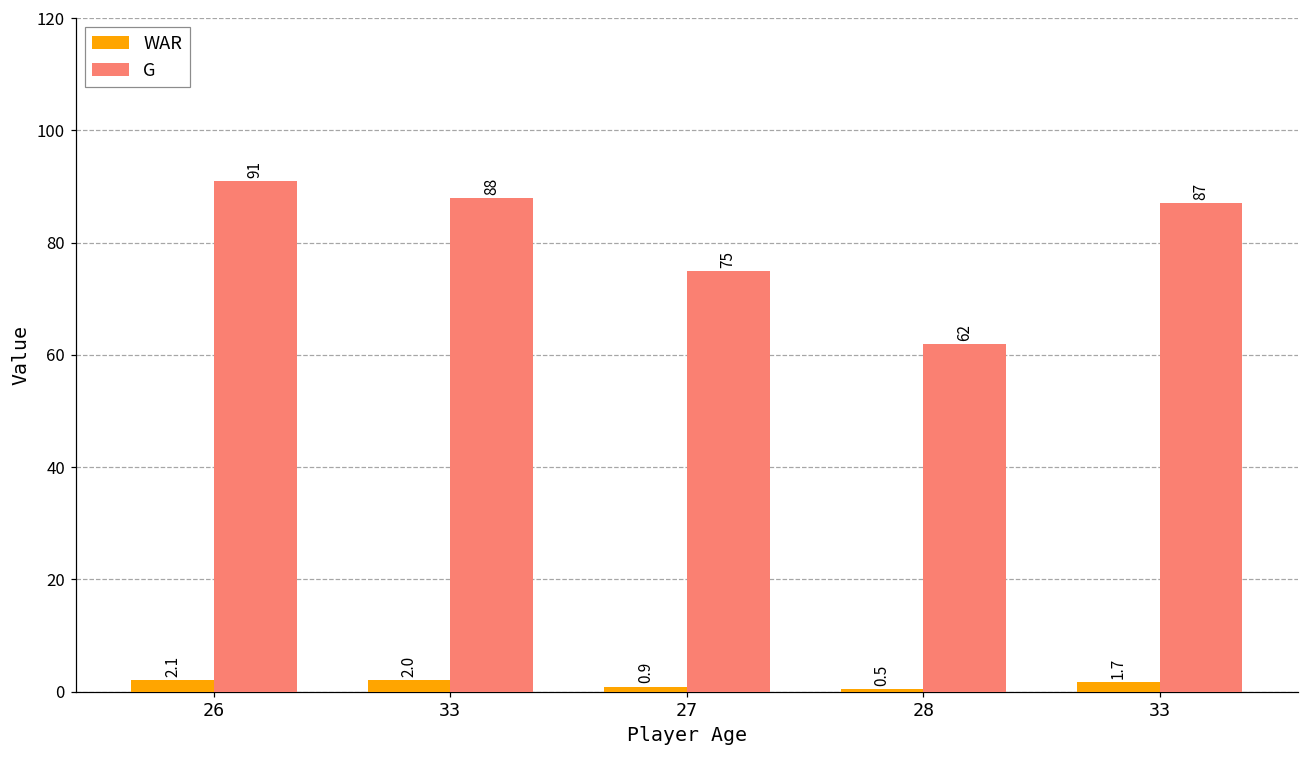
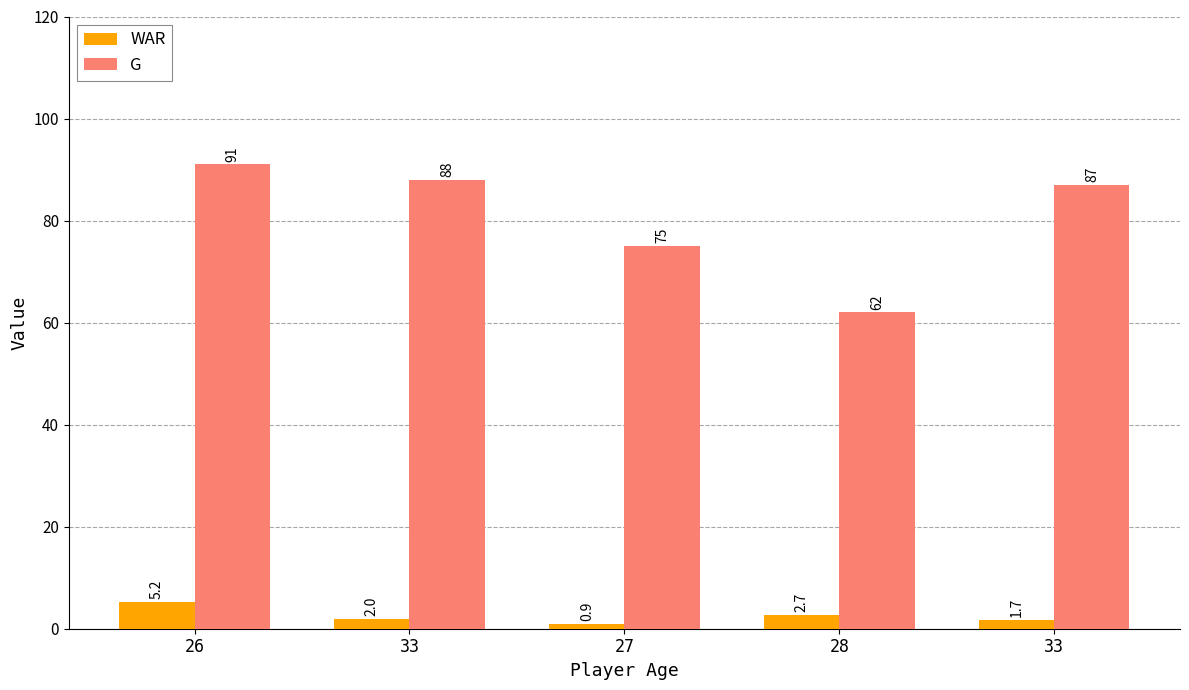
WAR, 26: 2.1 -> 5.2
WAR, 28: 0.5 -> 2.7
